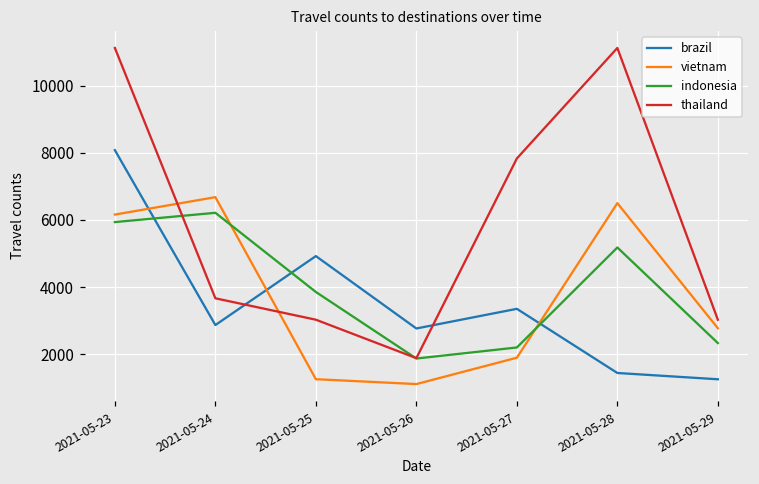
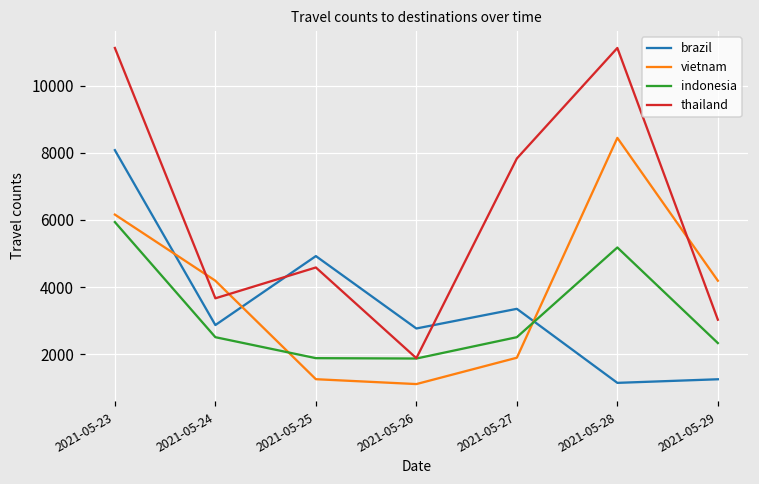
vietnam, 2021-05-24: 6700 -> 4200
indonesia, 2021-05-24: 6200 -> 2500
indonesia, 2021-05-25: 3900 -> 1900
thailand, 2021-05-25: 3000 -> 4600
indonesia, 2021-05-27: 2200 -> 2500
brazil, 2021-05-28: 1400 -> 1200
vietnam, 2021-05-28: 6500 -> 8400
vietnam, 2021-05-29: 2800 -> 4200
